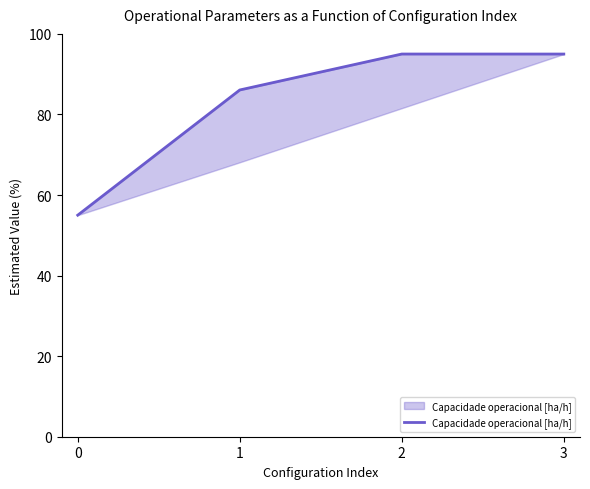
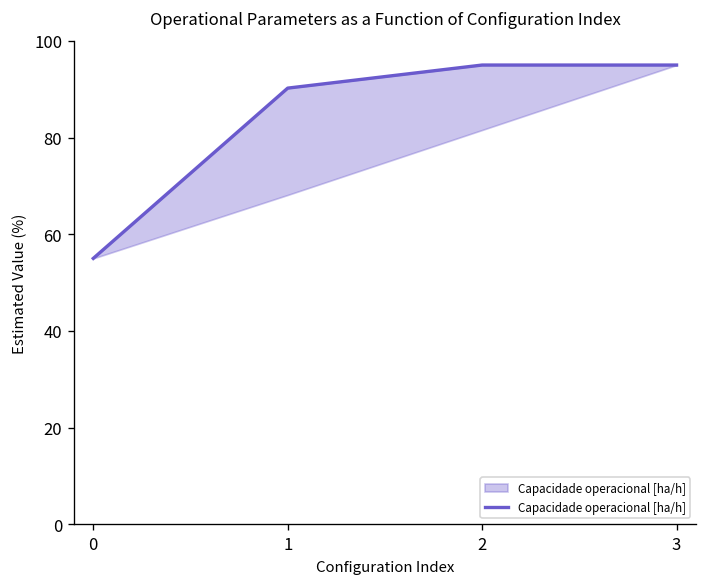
1: 86 -> 90
